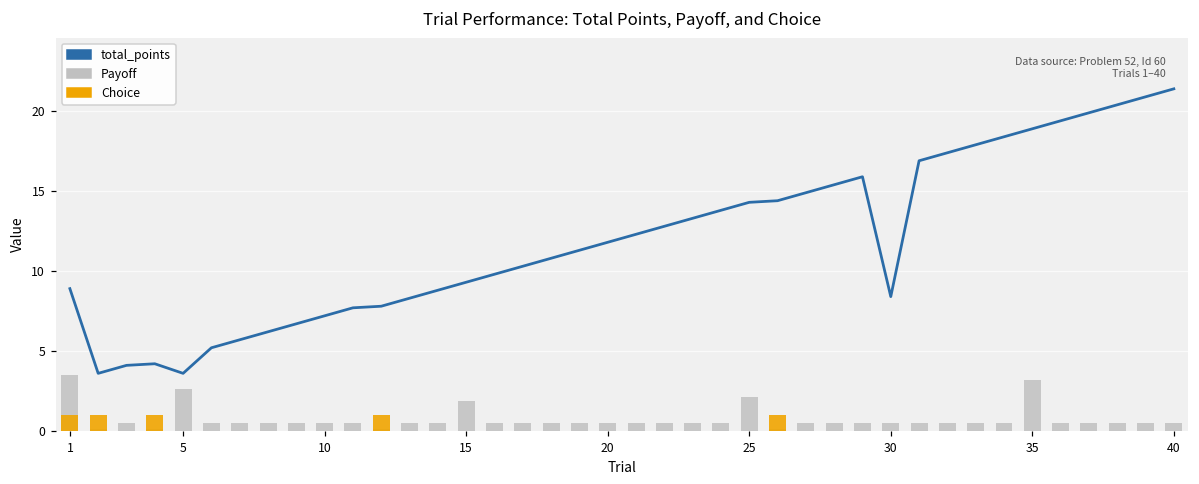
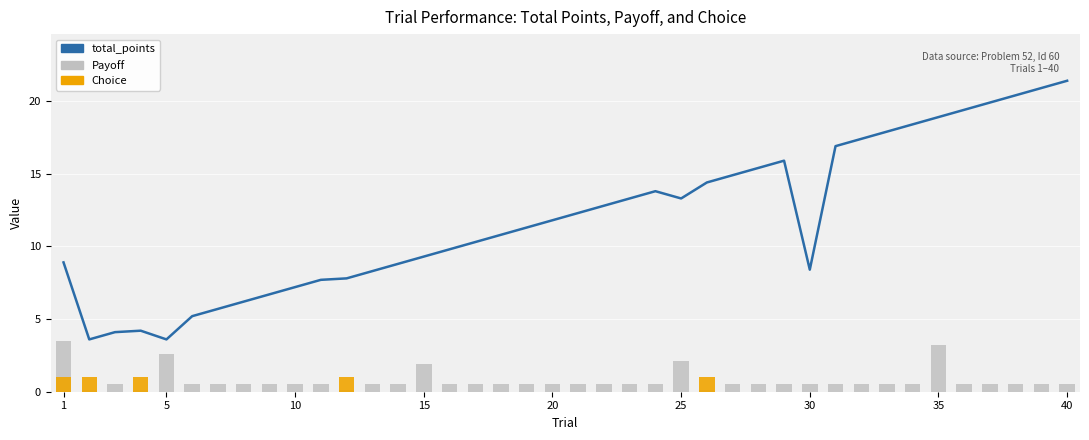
total_points, 25: 14.3 -> 13.3
